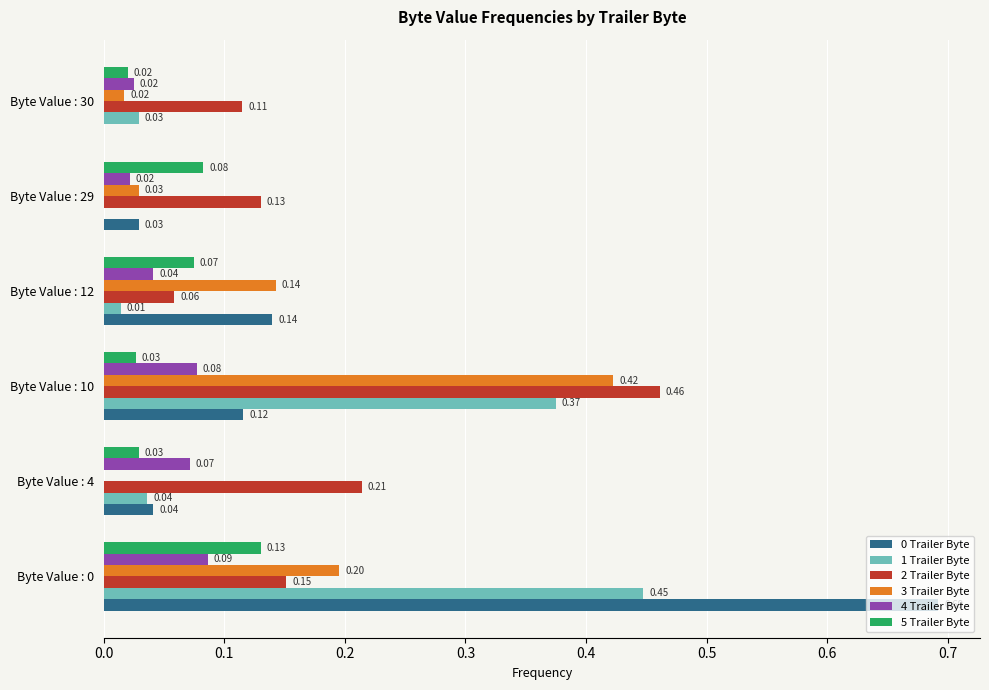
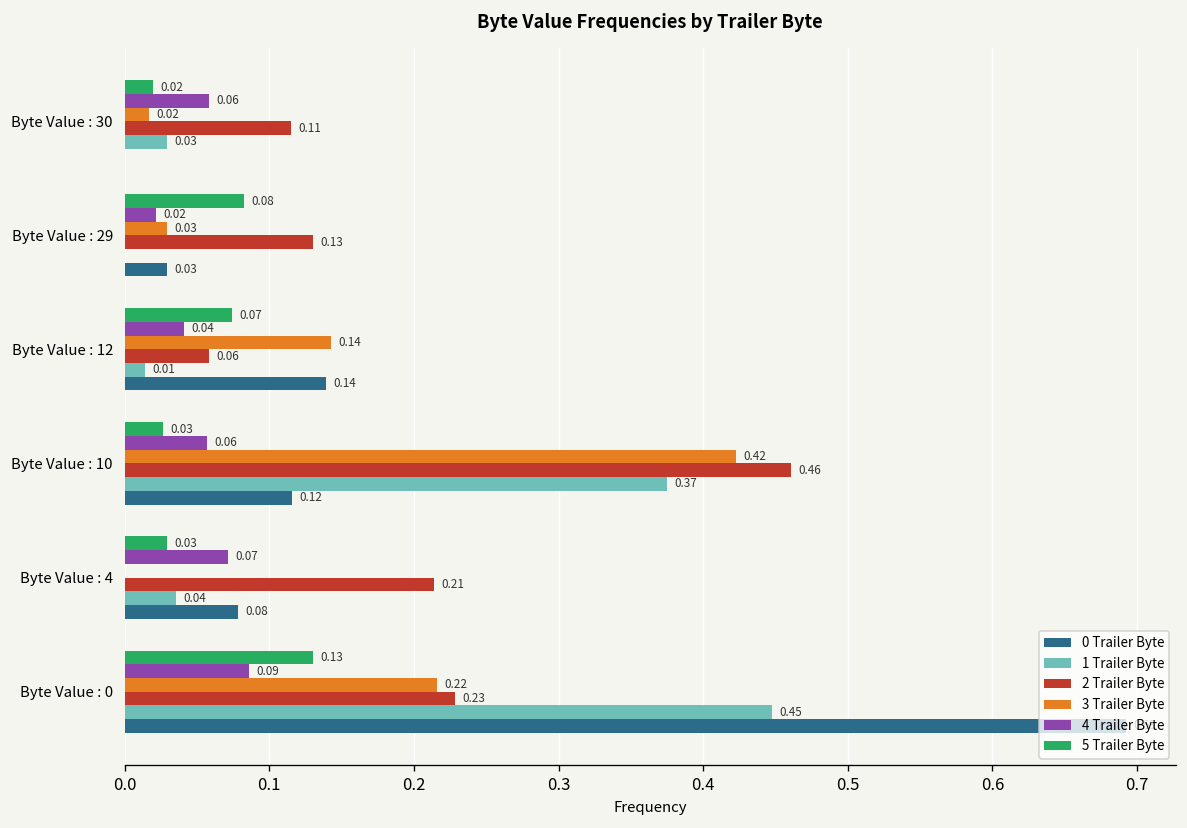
4 Trailer Byte, Byte Value : 30: 0.02 -> 0.06
4 Trailer Byte, Byte Value : 10: 0.08 -> 0.06
0 Trailer Byte, Byte Value : 4: 0.04 -> 0.08
3 Trailer Byte, Byte Value : 0: 0.20 -> 0.22
2 Trailer Byte, Byte Value : 0: 0.15 -> 0.23
